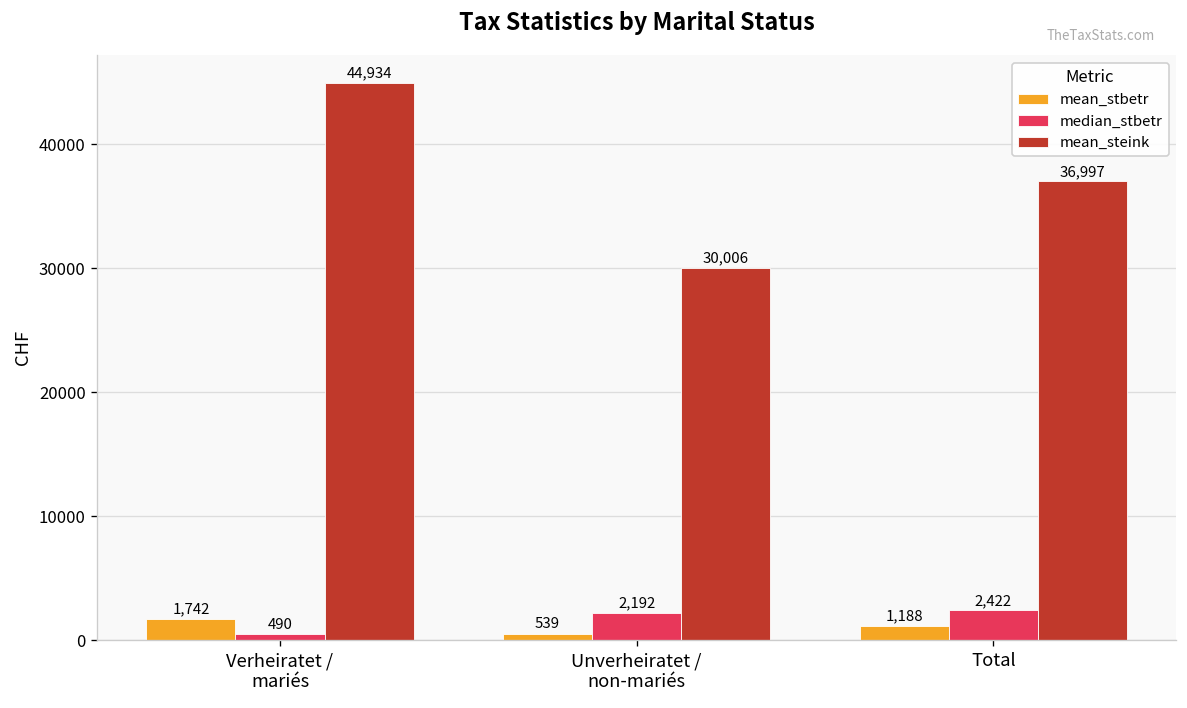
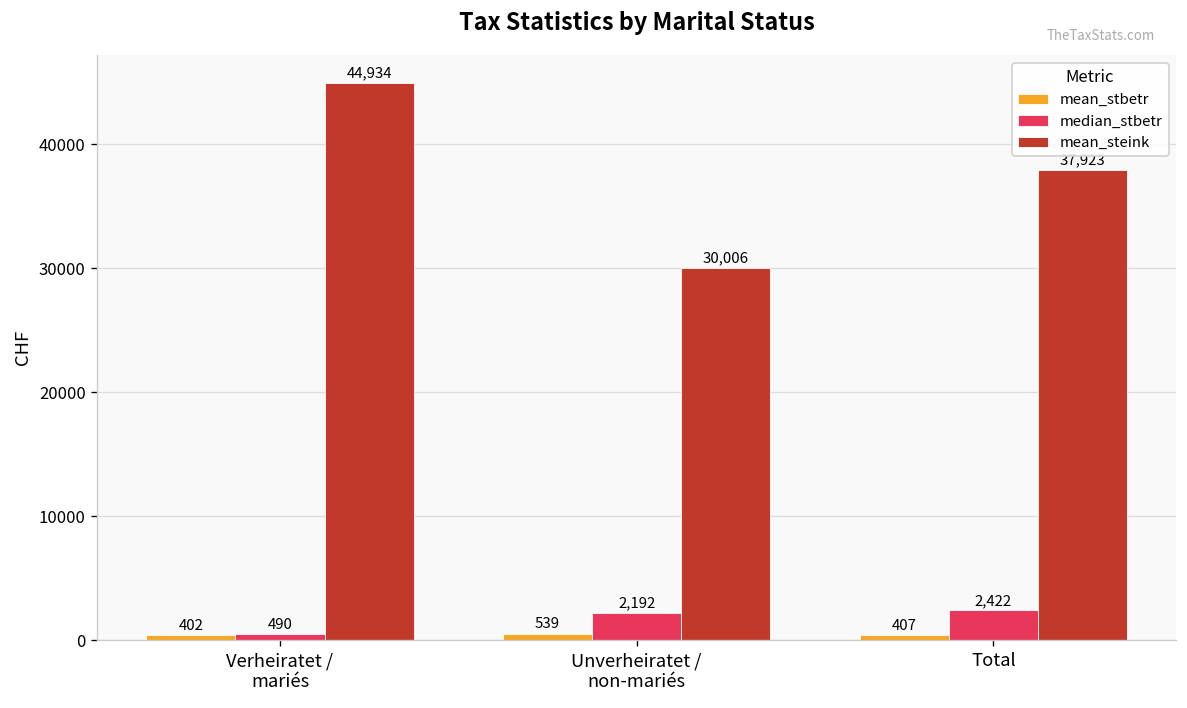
mean_stbetr, Verheiratet / mariés: 1,742 -> 402
mean_stbetr, Total: 1,188 -> 407
mean_steink, Total: 37000 -> 37900
